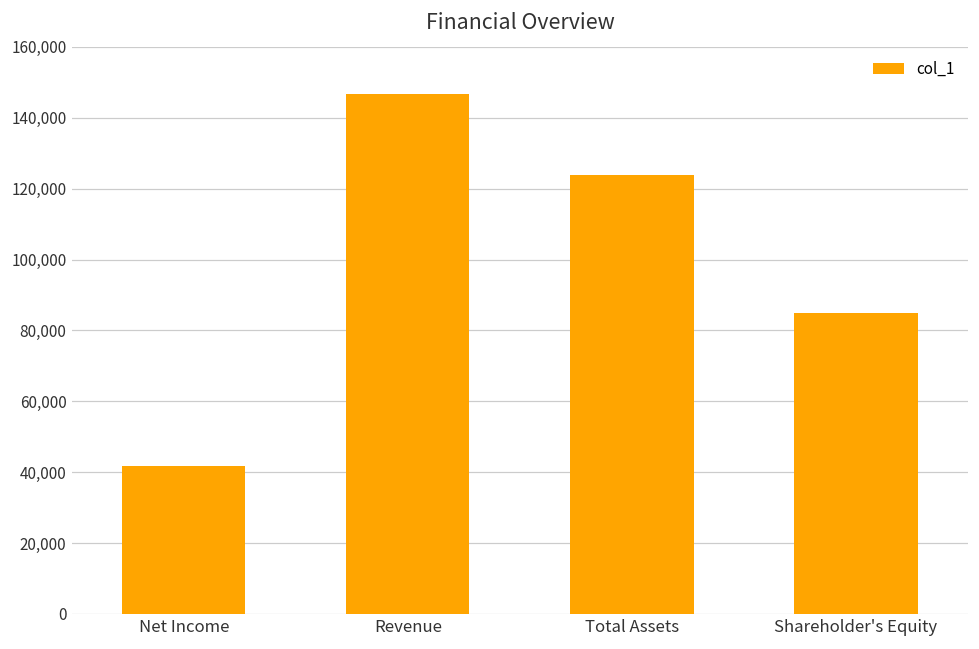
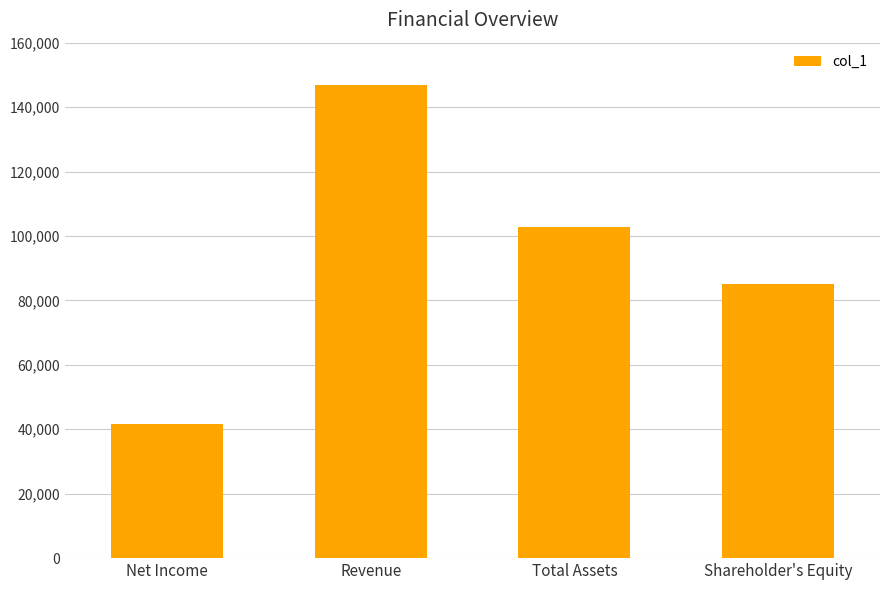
Total Assets: 124,000 -> 103,000
